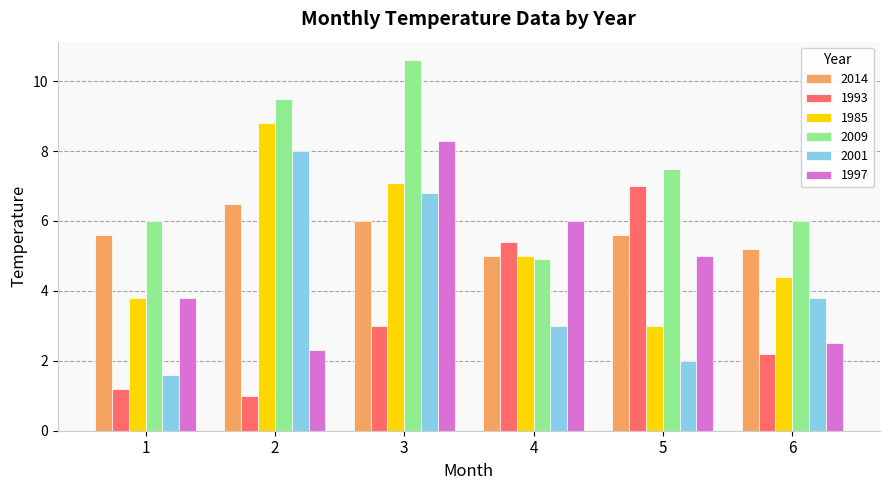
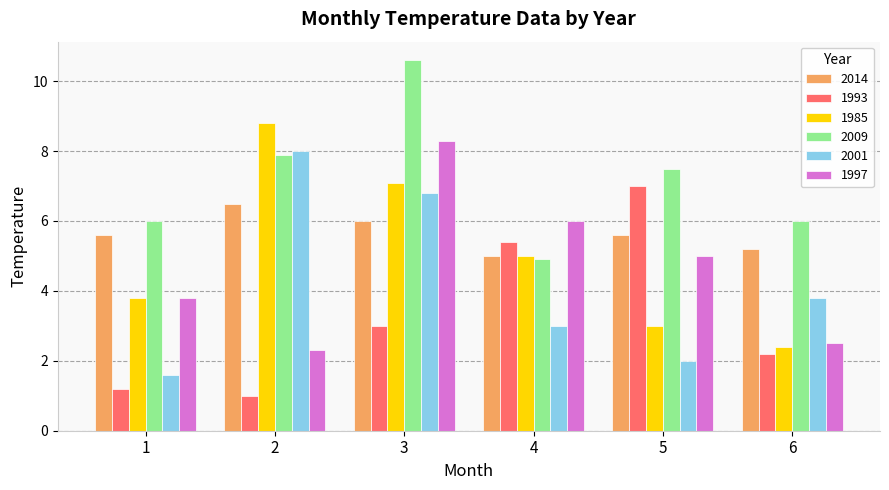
2009, 2: 9.5 -> 7.9
1985, 6: 4.4 -> 2.4
